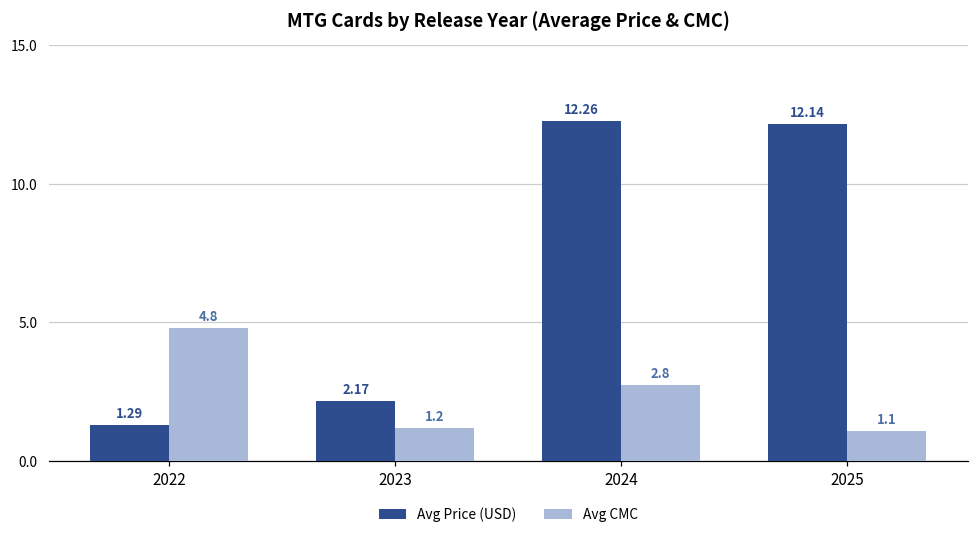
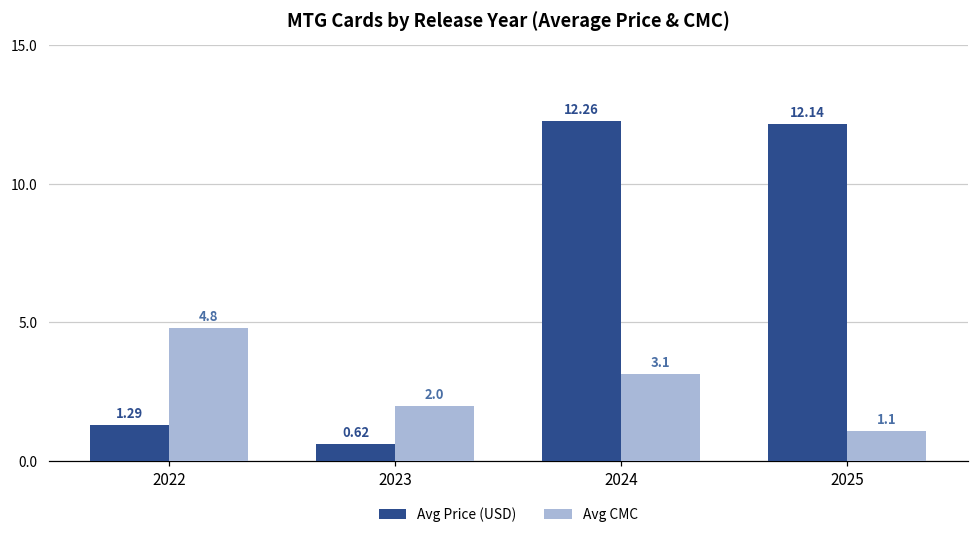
Avg Price (USD), 2023: 2.17 -> 0.62
Avg CMC, 2023: 1.2 -> 2.0
Avg CMC, 2024: 2.8 -> 3.1
